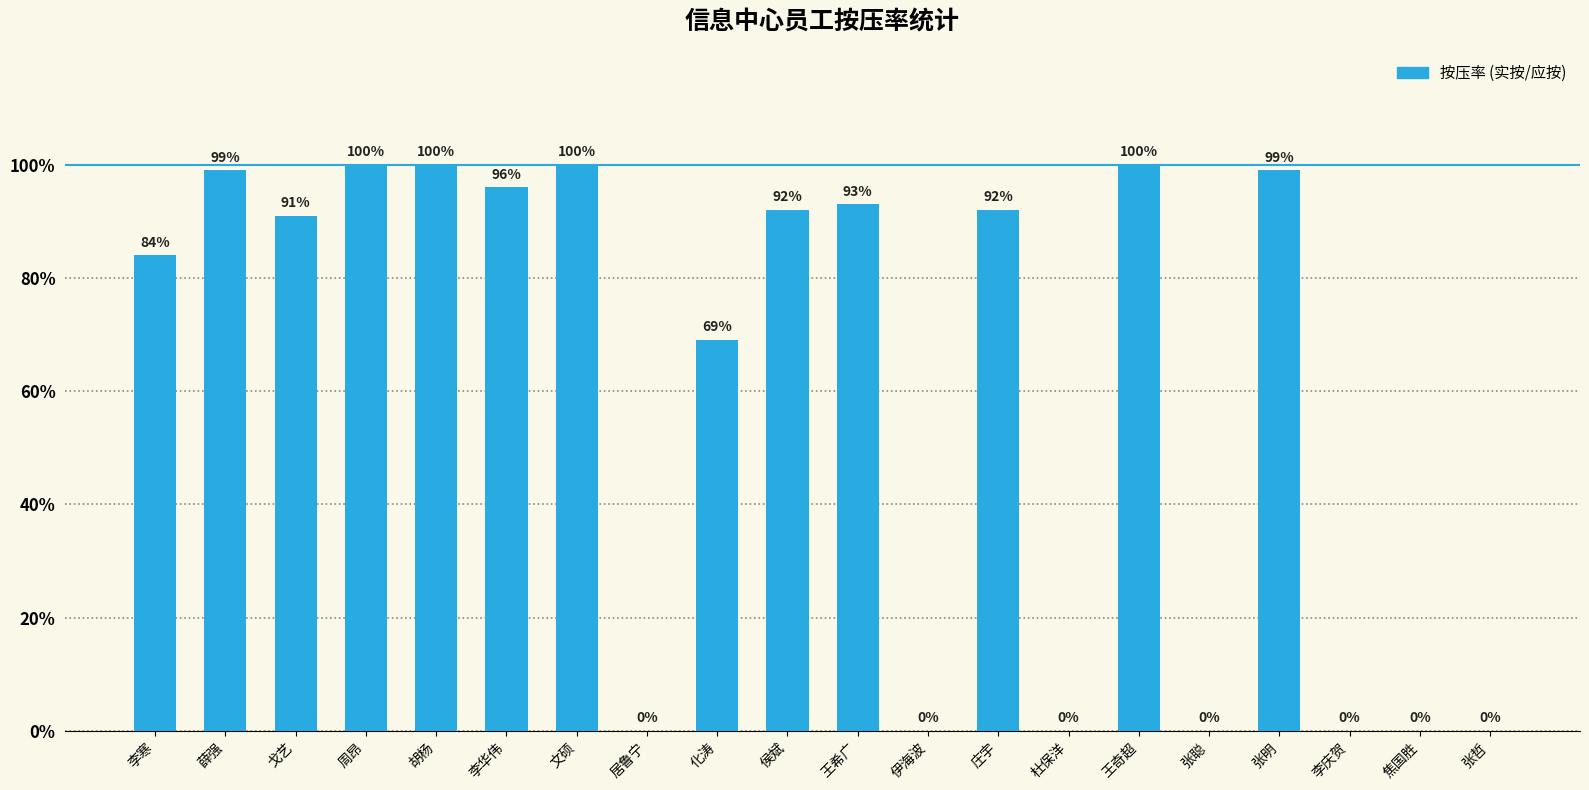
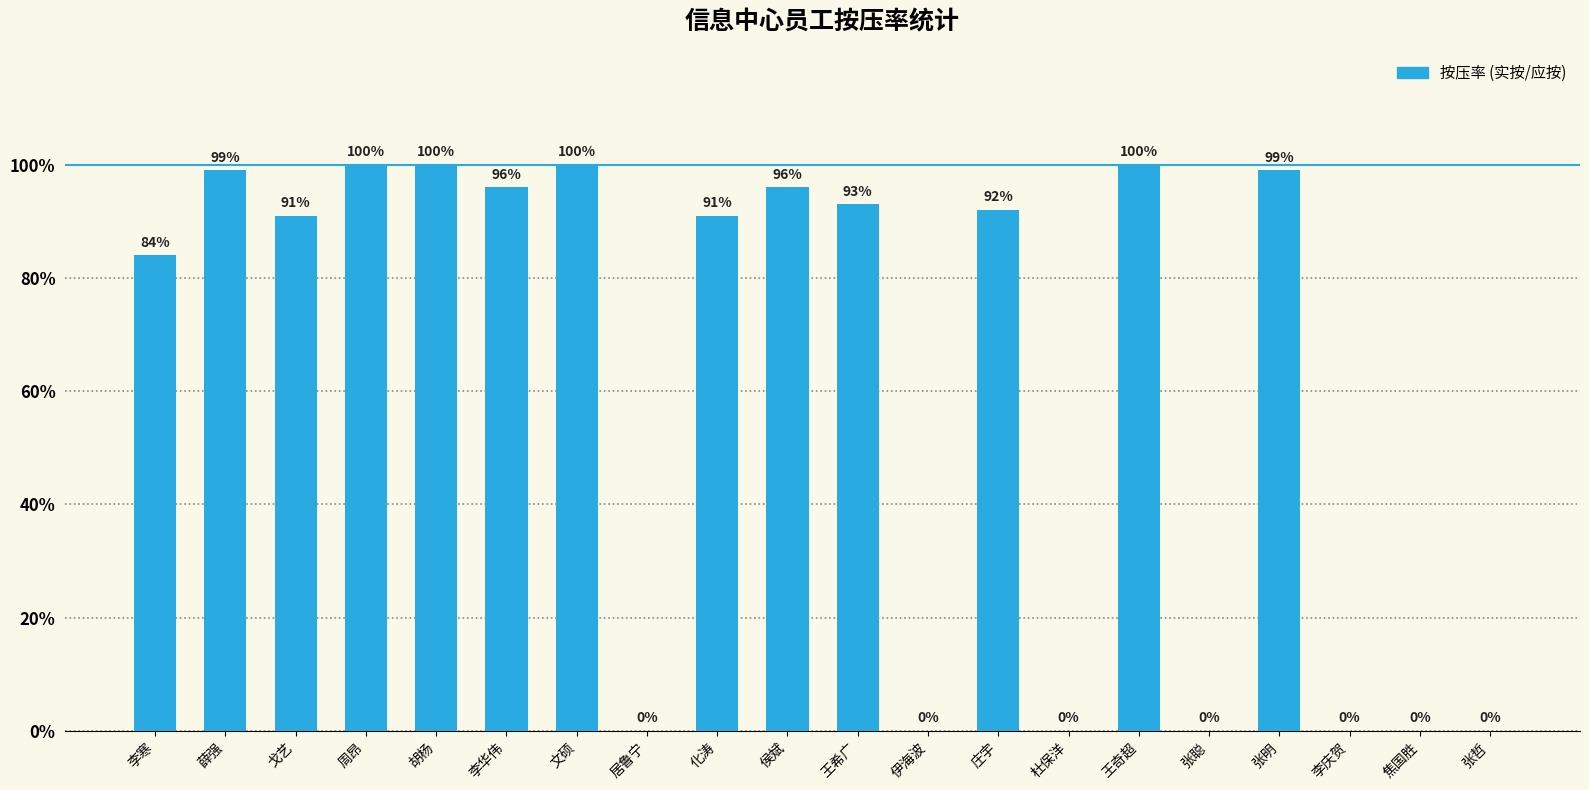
化涛: 69% -> 91%
侯斌: 92% -> 96%
